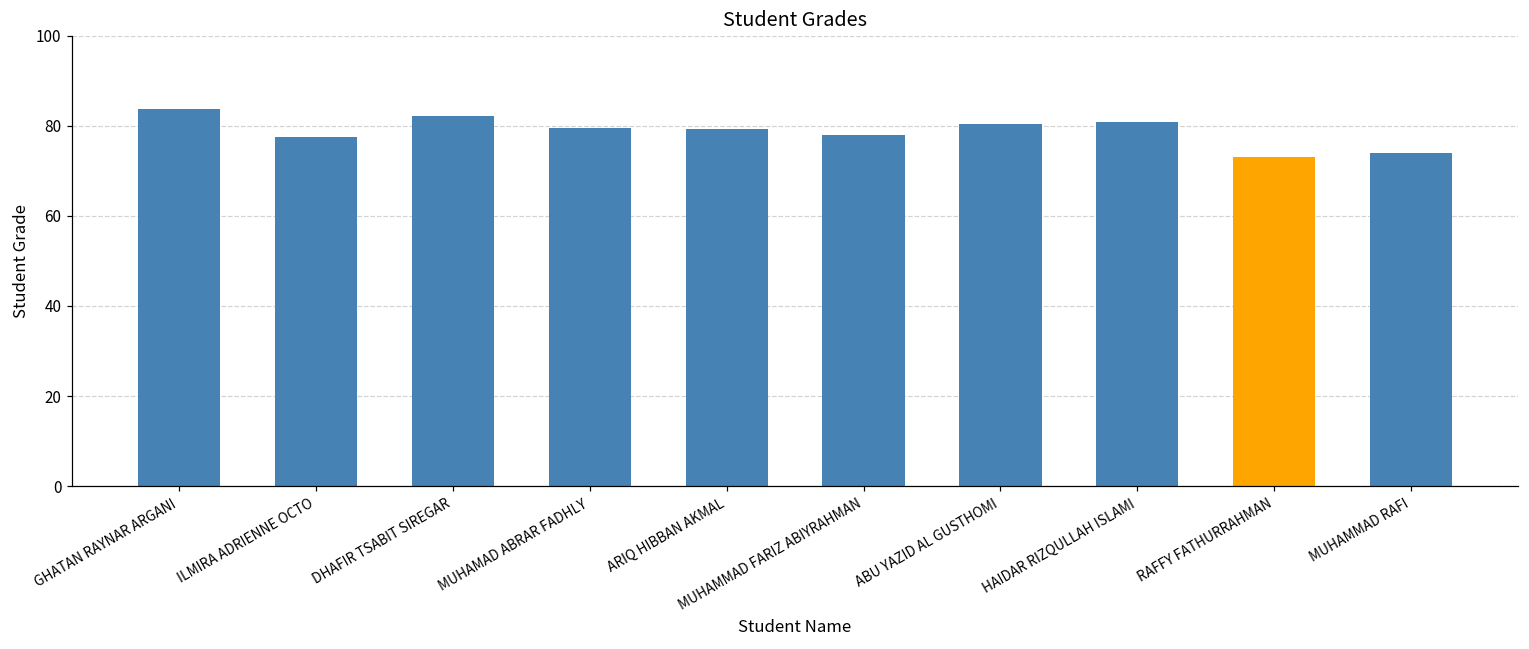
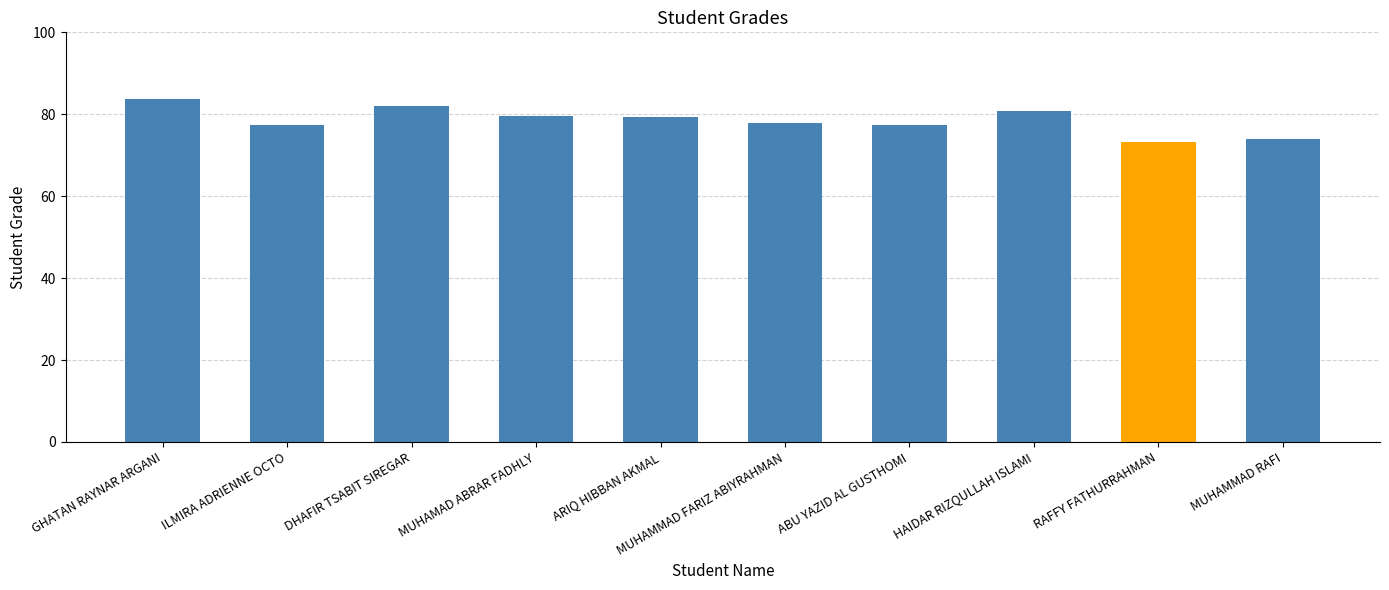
ABU YAZID AL GUSTHOMI: 80 -> 77
